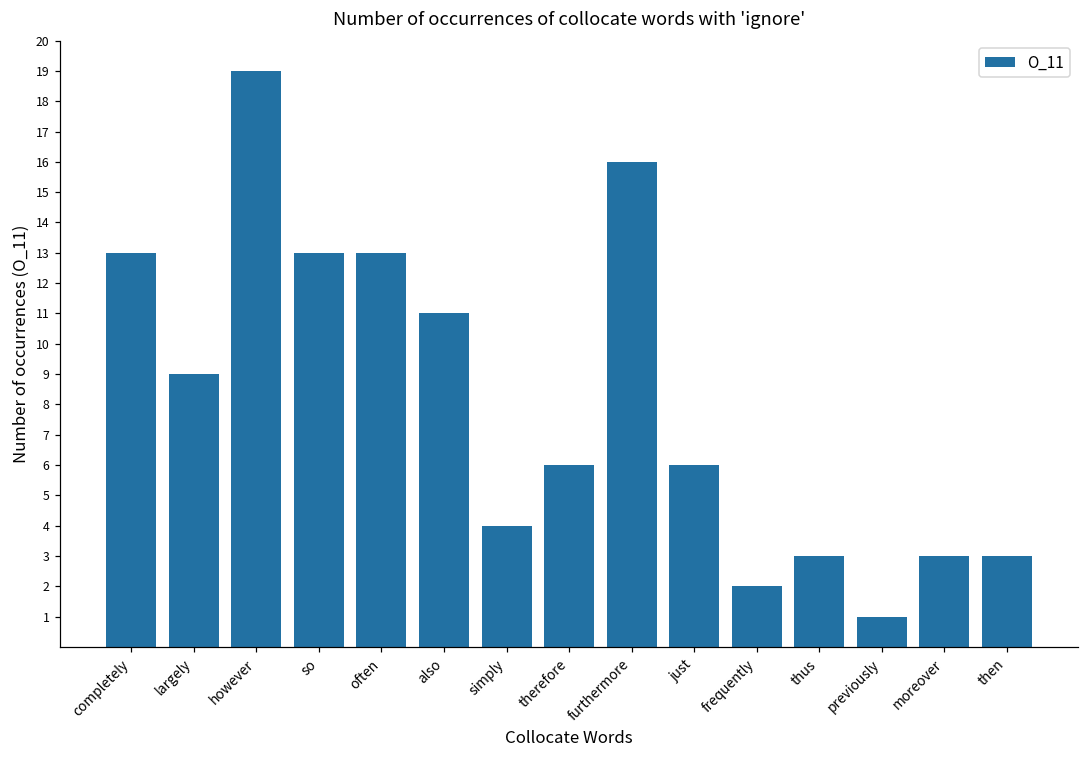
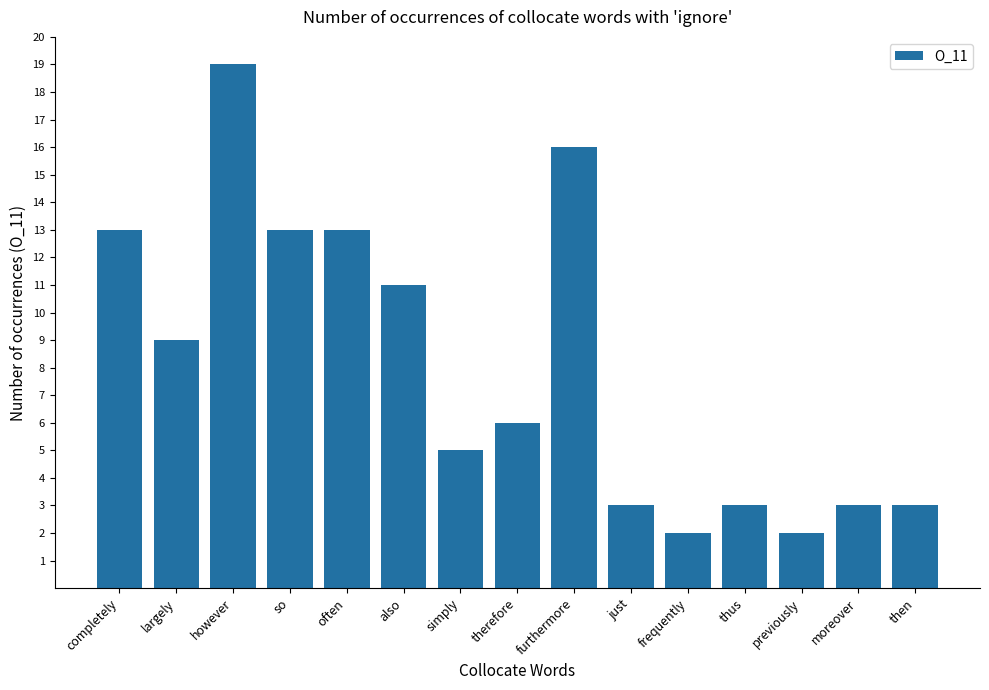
simply: 4 -> 5
just: 6 -> 3
previously: 1 -> 2
